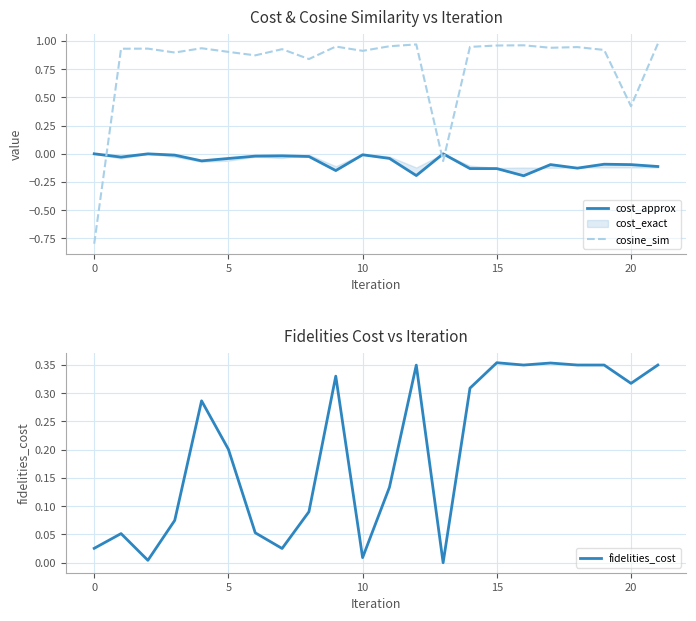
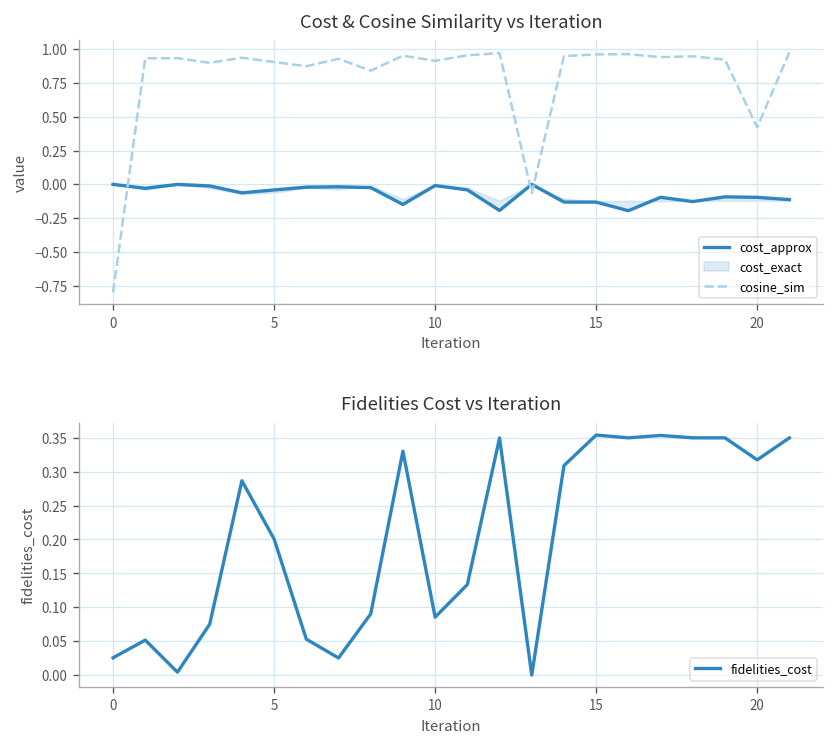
Fidelities Cost vs Iteration, 10: 0.01 -> 0.09
